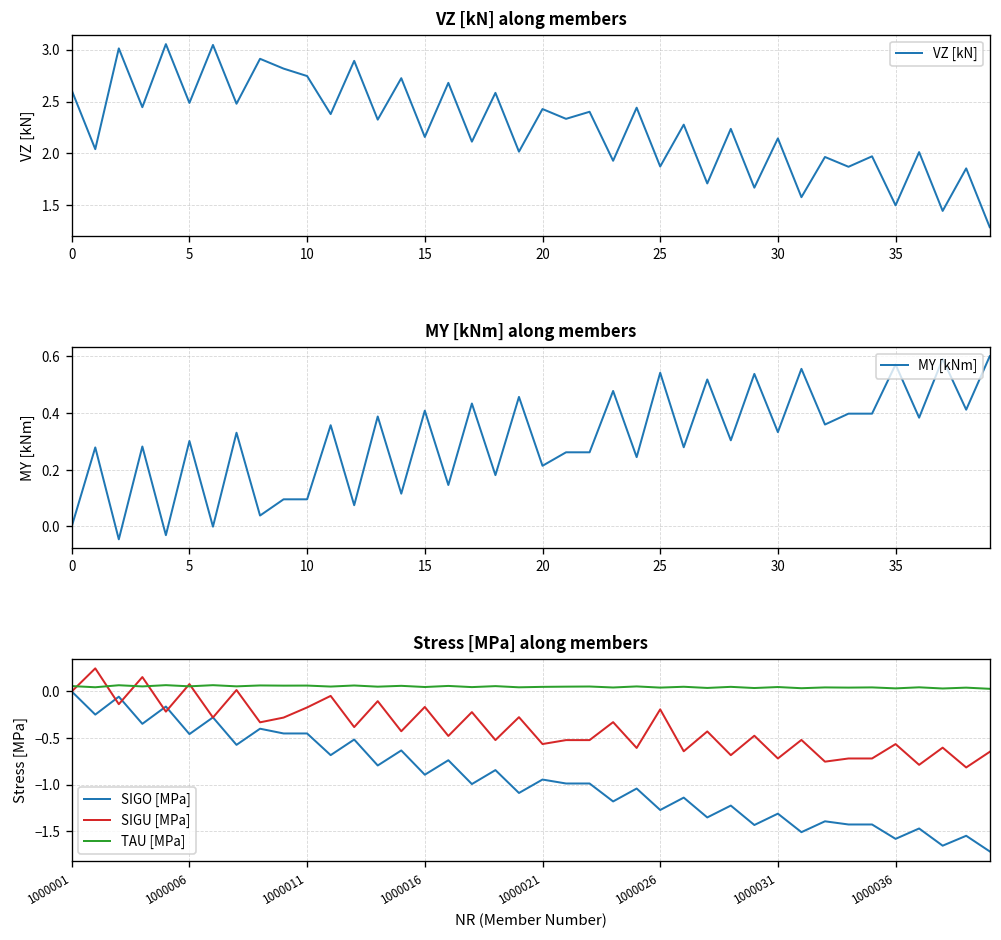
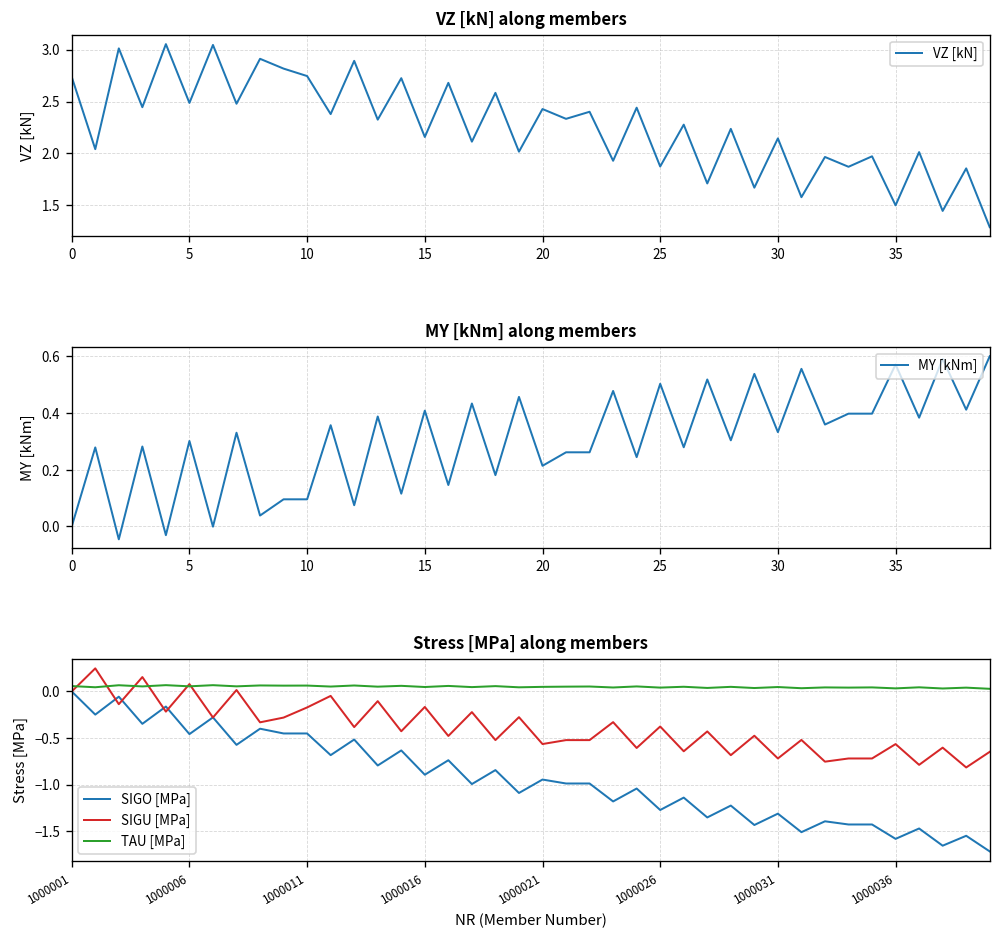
VZ [kN] along members, 0: 2.6 -> 2.7
MY [kNm] along members, 25: 0.54 -> 0.50
Stress [MPa] along members, SIGU [MPa], 1000026: -0.2 -> -0.4
